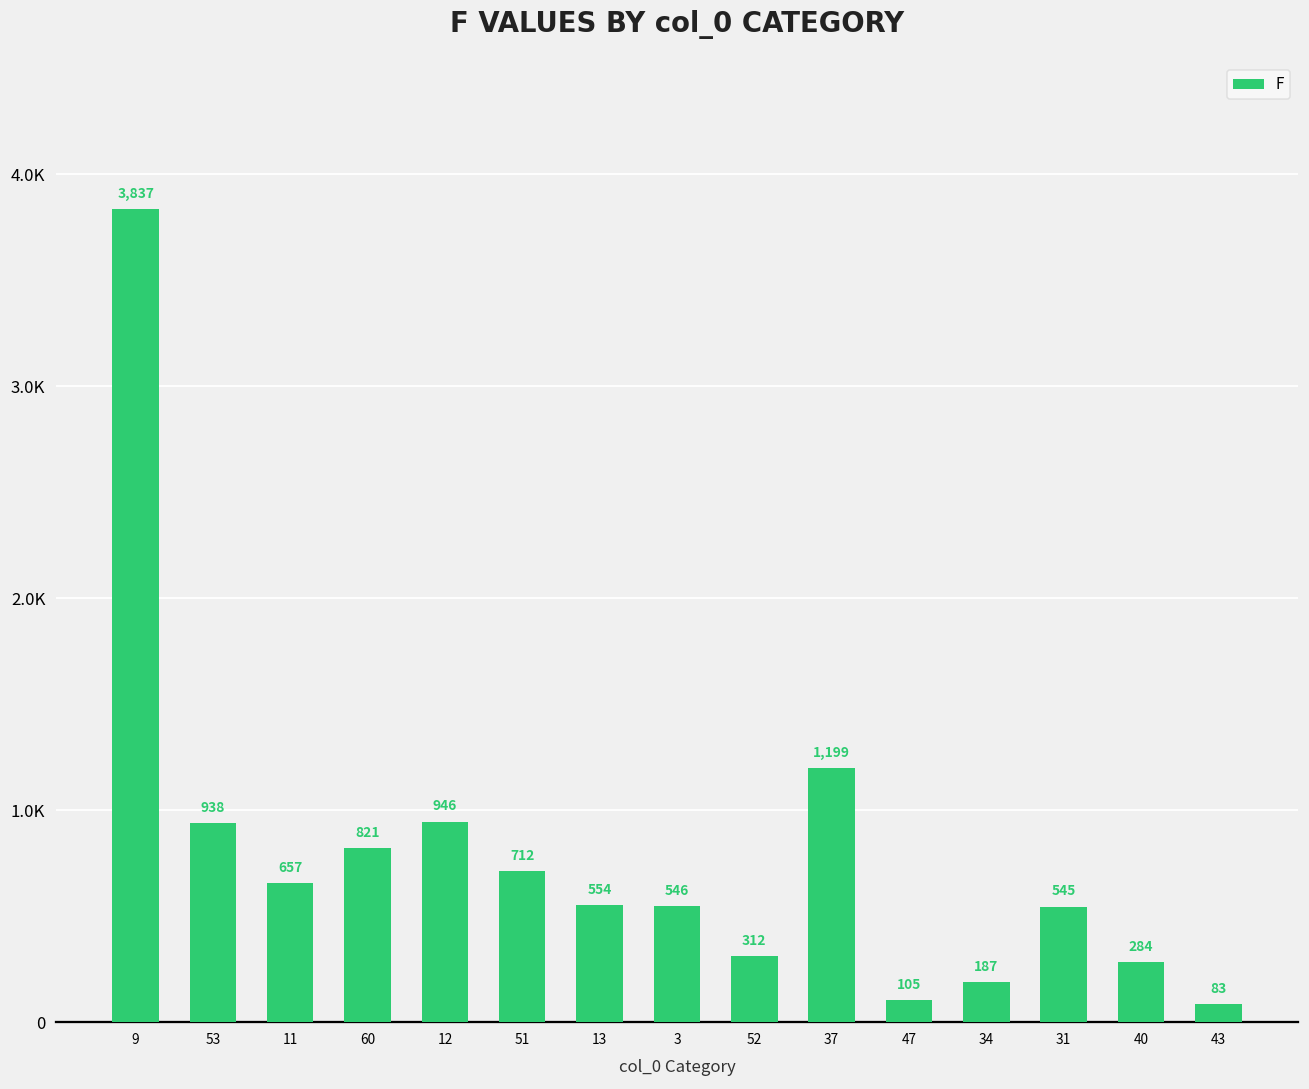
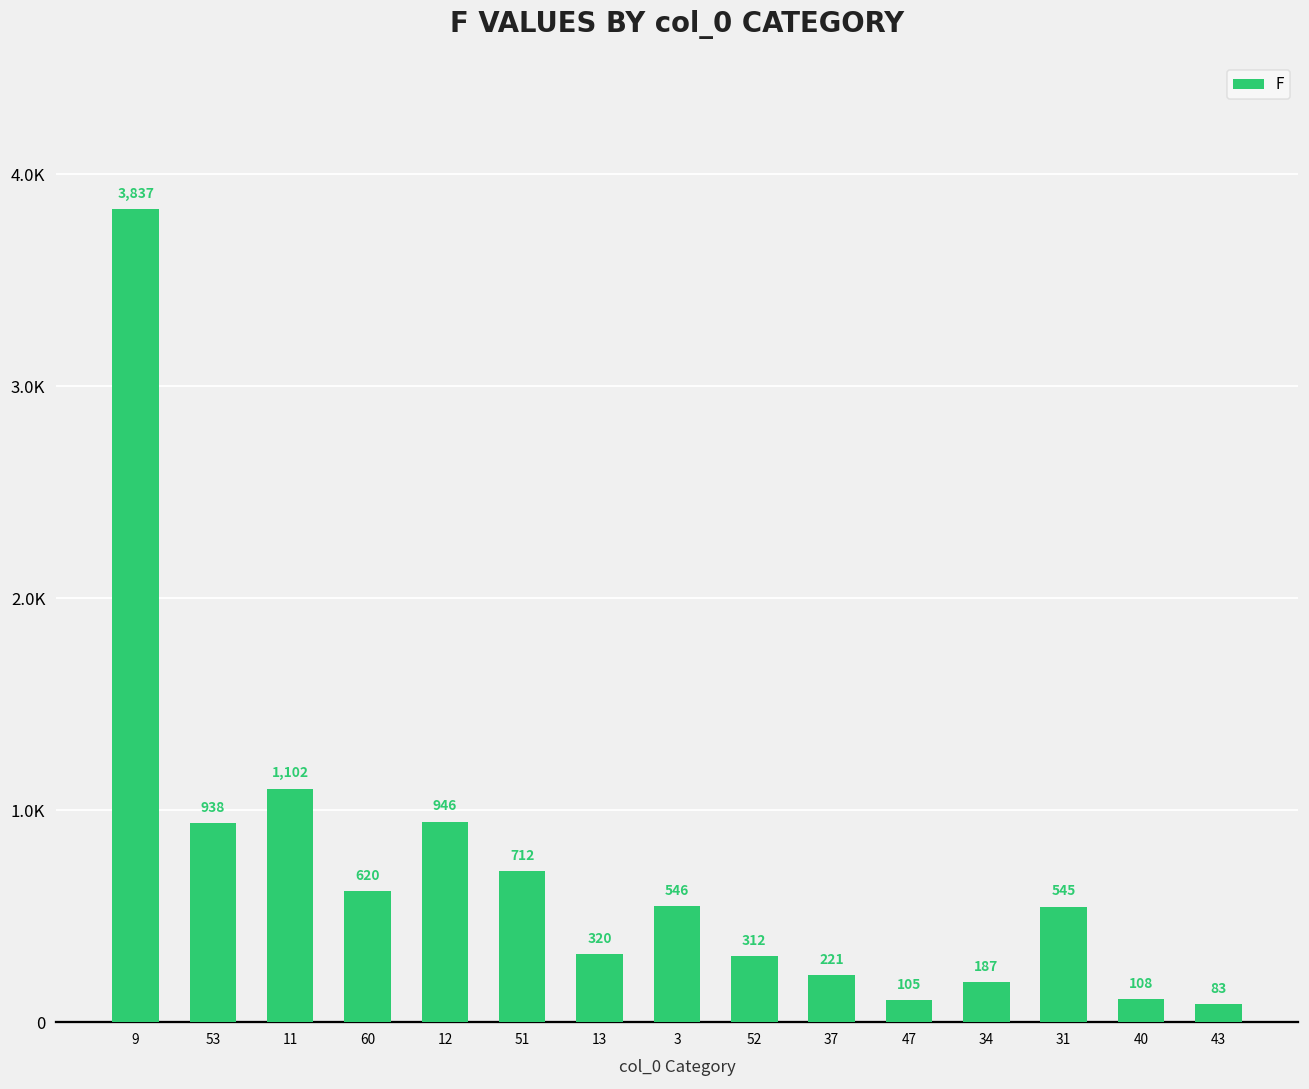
11: 657 -> 1,102
60: 821 -> 620
13: 554 -> 320
37: 1,199 -> 221
40: 284 -> 108
